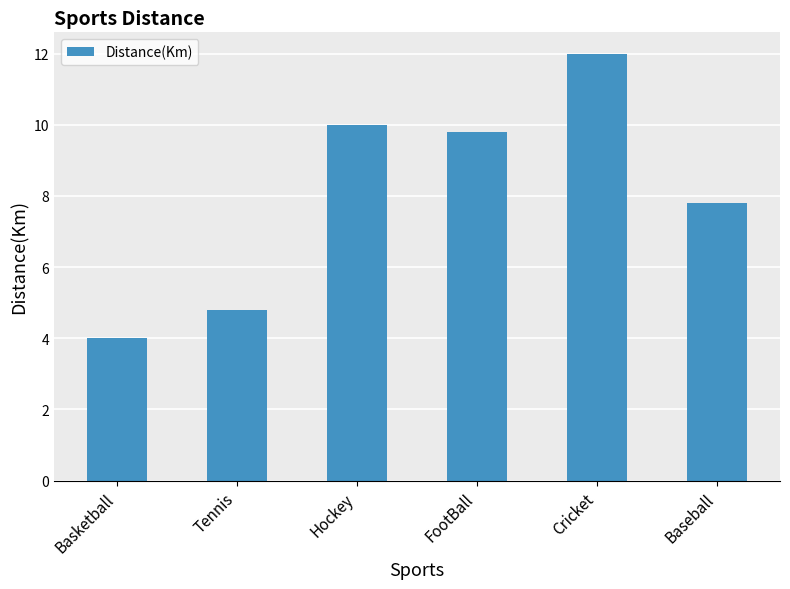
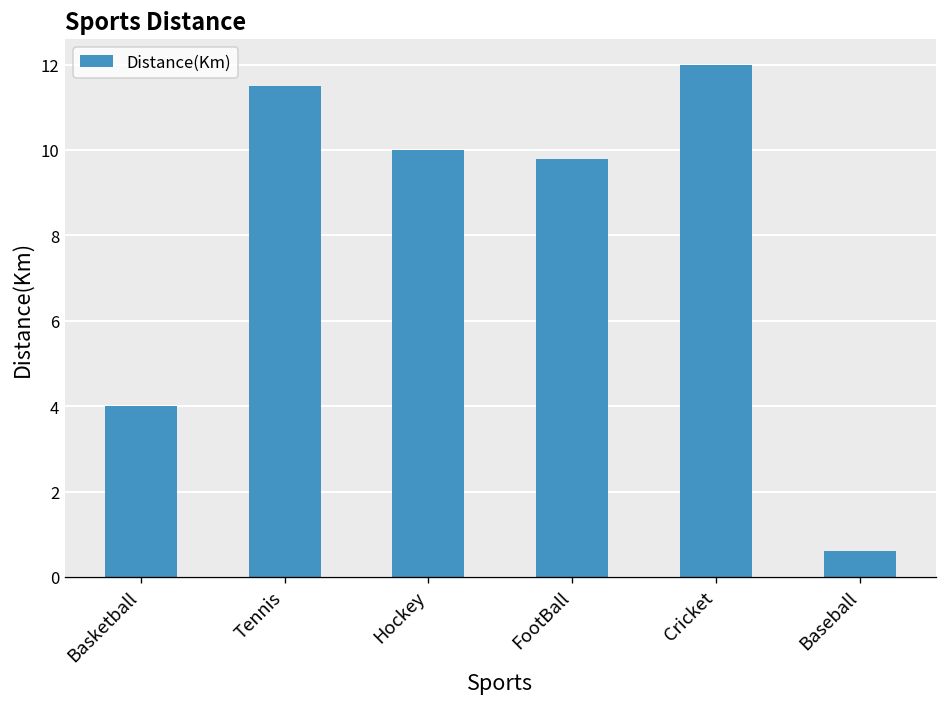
Tennis: 4.8 -> 11.5
Baseball: 7.8 -> 0.6
